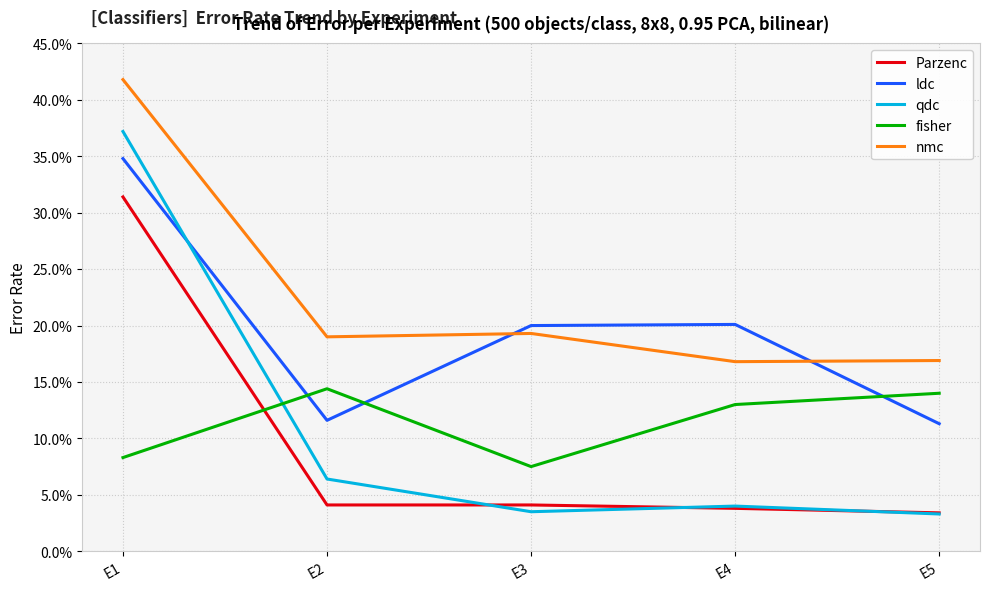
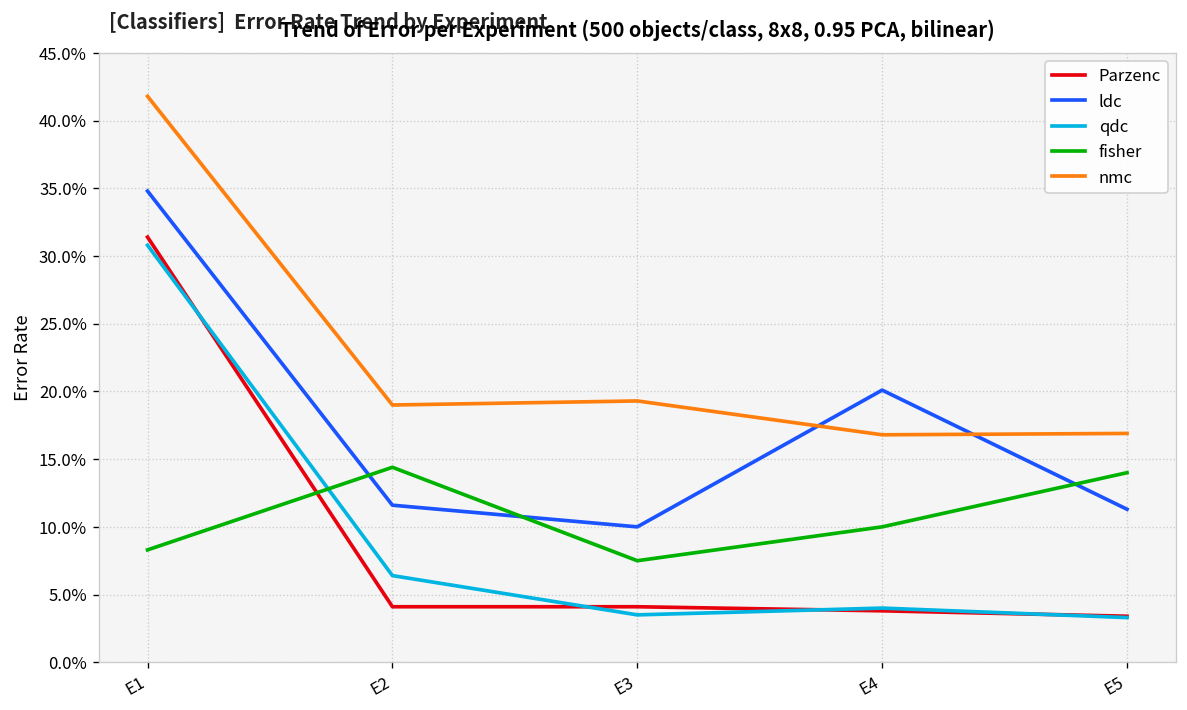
qdc, E1: 37.2% -> 30.8%
ldc, E3: 20.0% -> 10.0%
fisher, E4: 13.0% -> 10.0%
